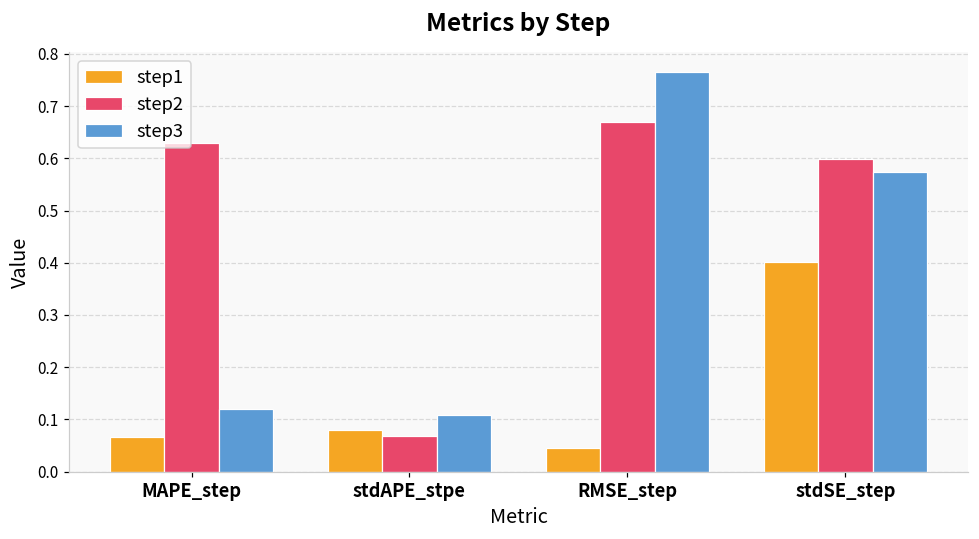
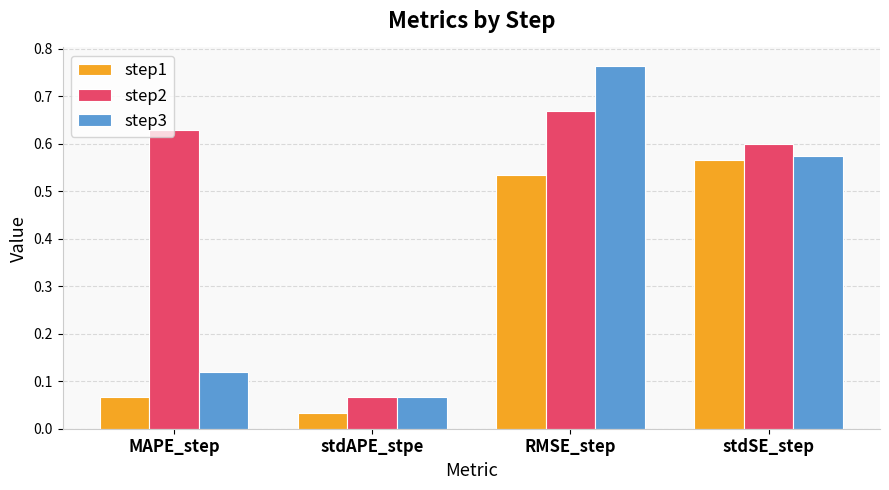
step1, stdAPE_stpe: 0.08 -> 0.03
step3, stdAPE_stpe: 0.11 -> 0.07
step1, RMSE_step: 0.05 -> 0.53
step1, stdSE_step: 0.40 -> 0.57
